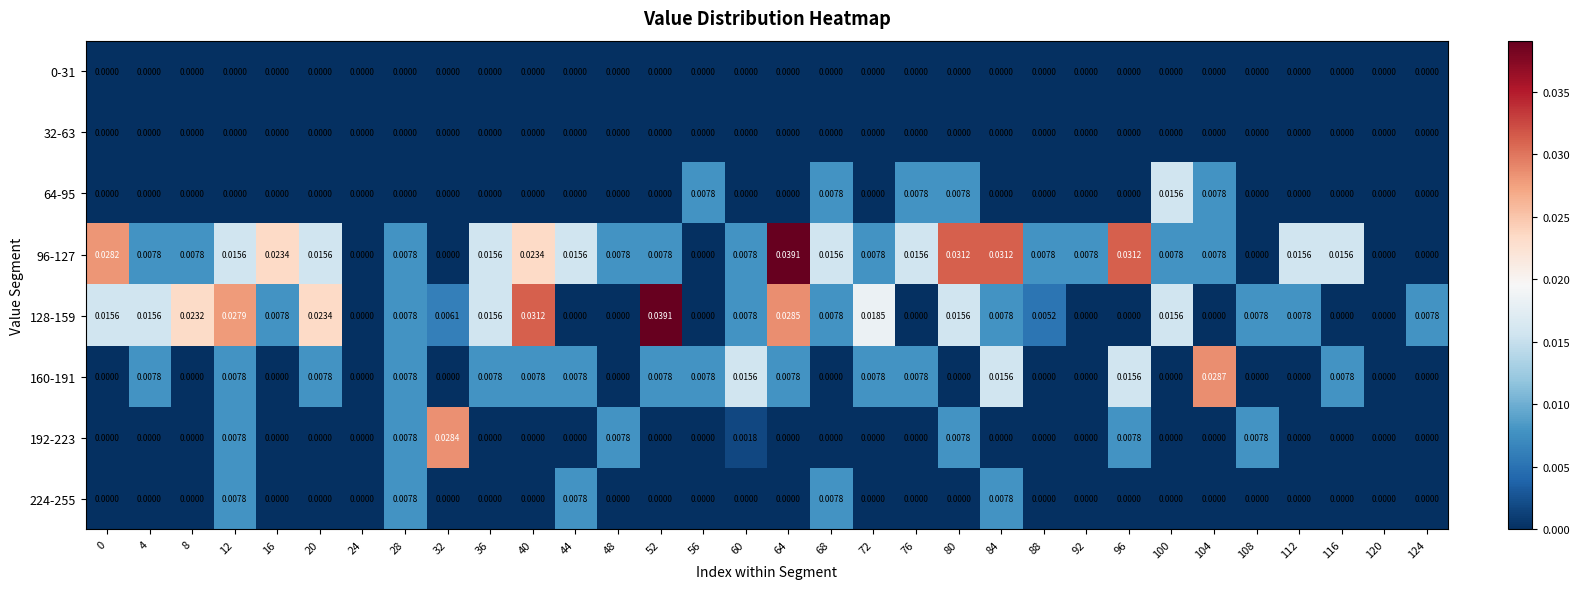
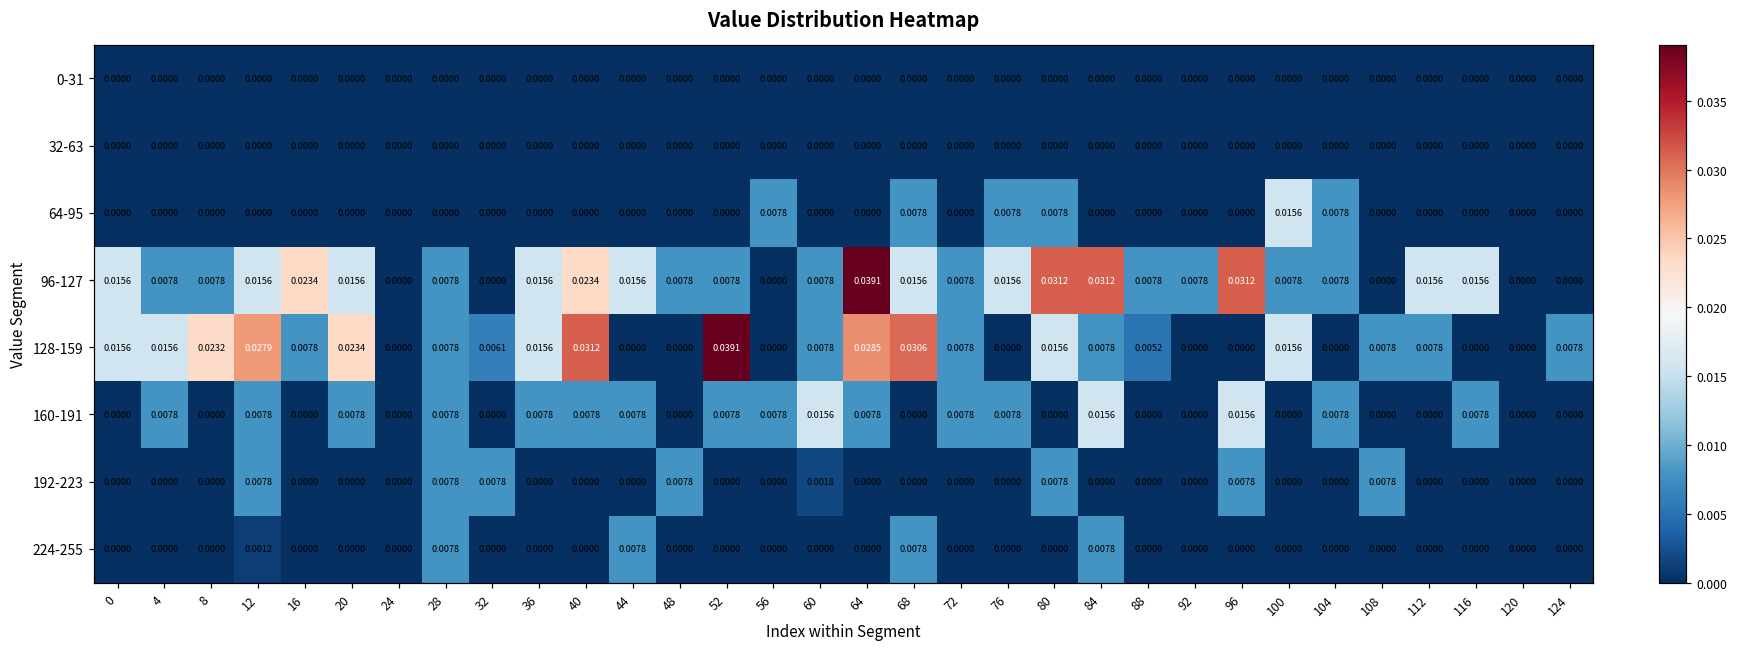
96-127, 0: 0.0282 -> 0.0156
128-159, 68: 0.0078 -> 0.0306
128-159, 72: 0.0185 -> 0.0078
160-191, 104: 0.0287 -> 0.0078
192-223, 32: 0.0284 -> 0.0078
224-255, 12: 0.0078 -> 0.0012
